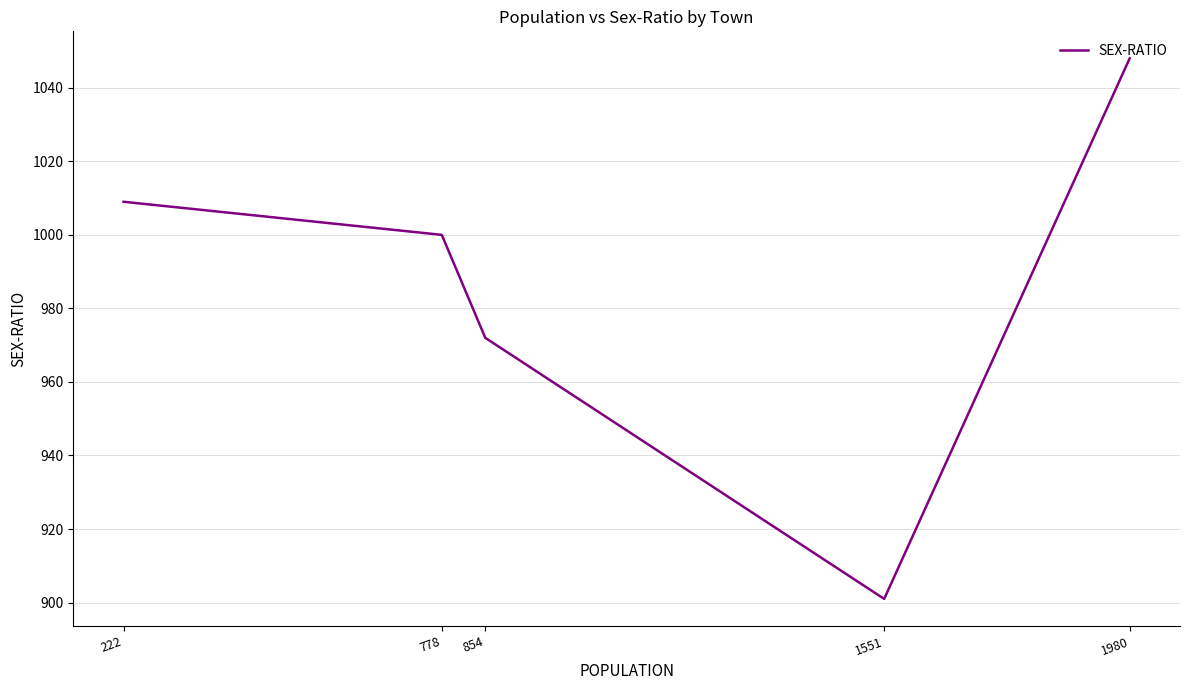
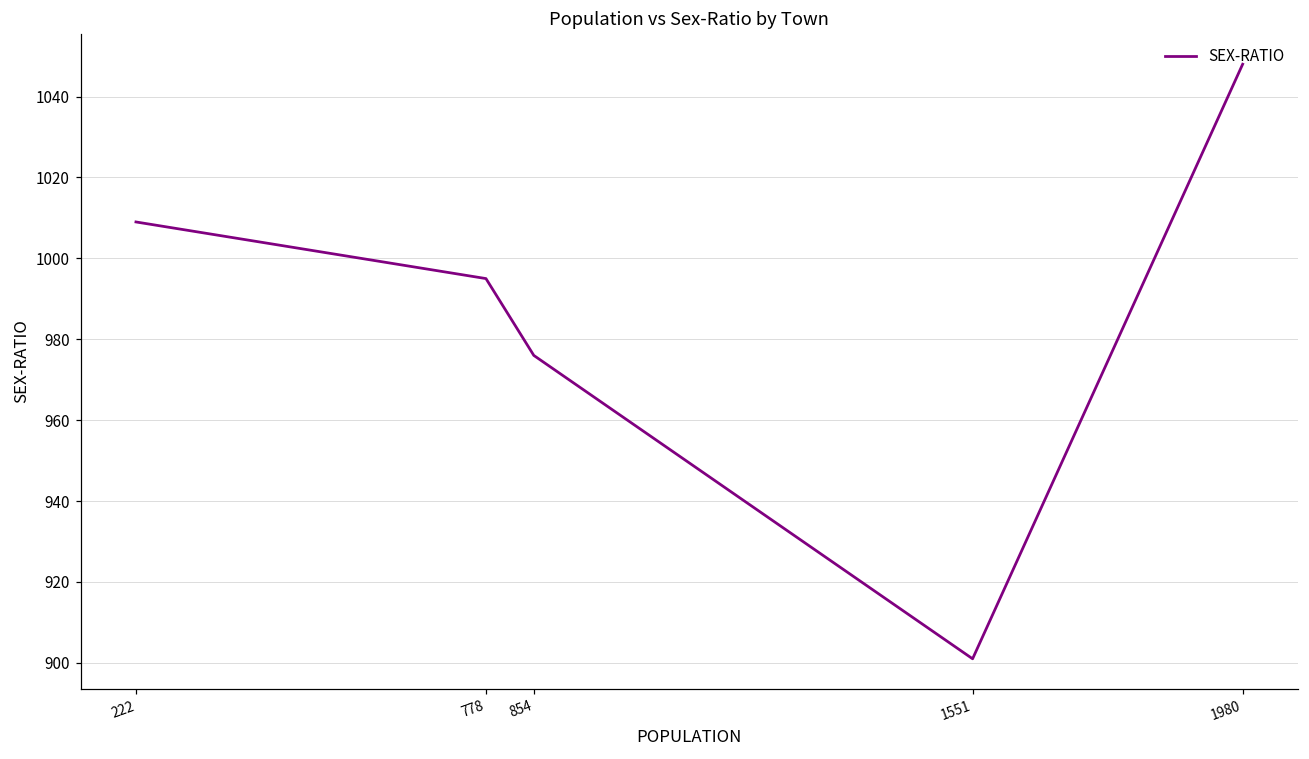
778: 1000 -> 995
854: 972 -> 976
